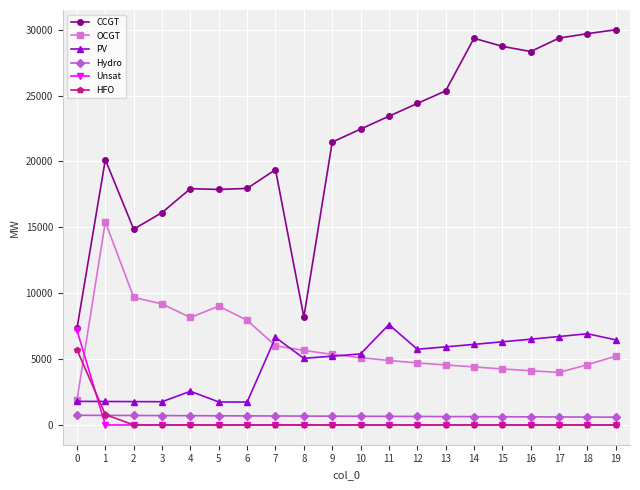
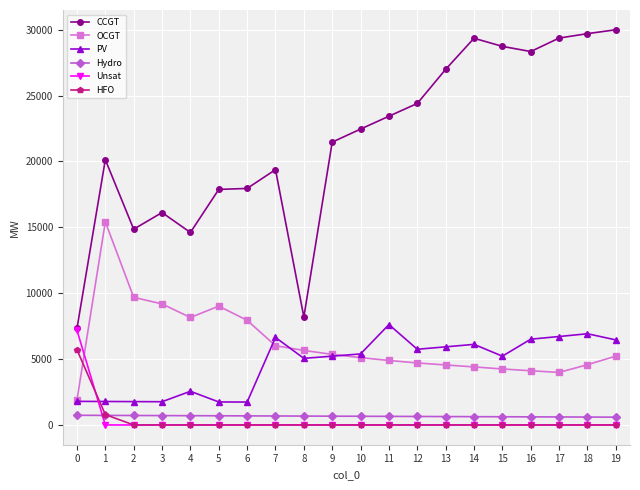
CCGT, 4: 17900 -> 14600
CCGT, 13: 25400 -> 27000
PV, 15: 6300 -> 5200
